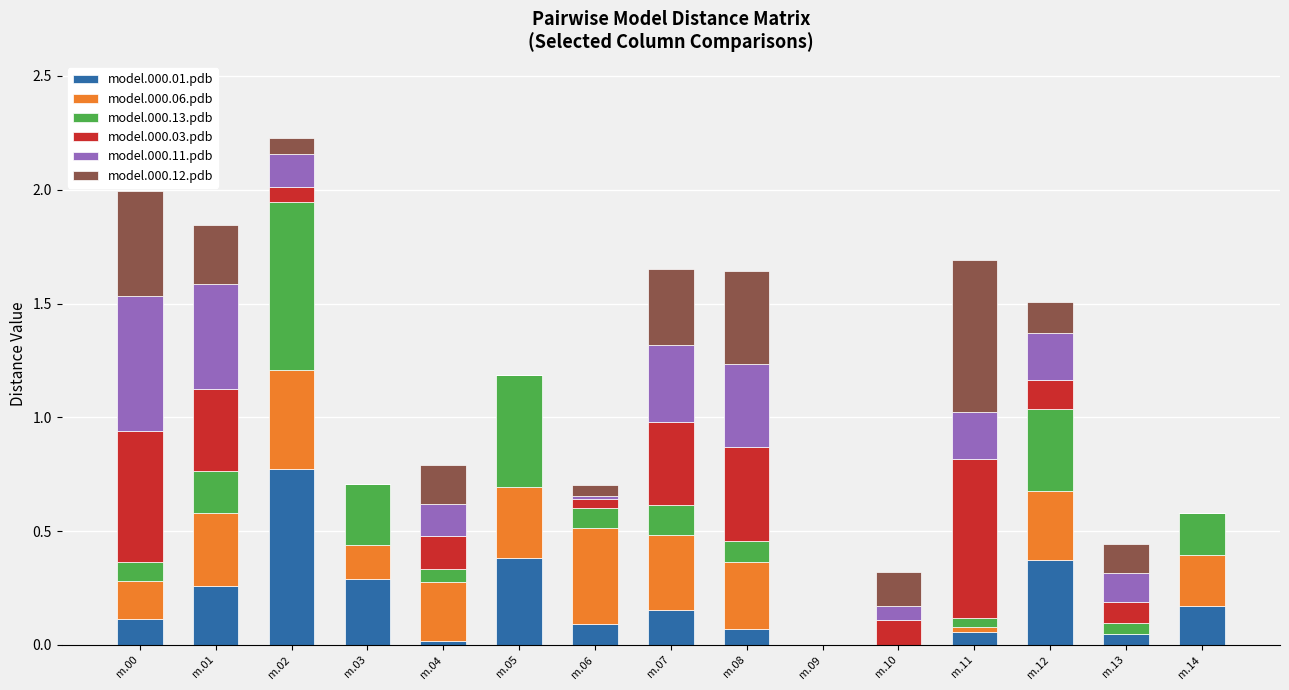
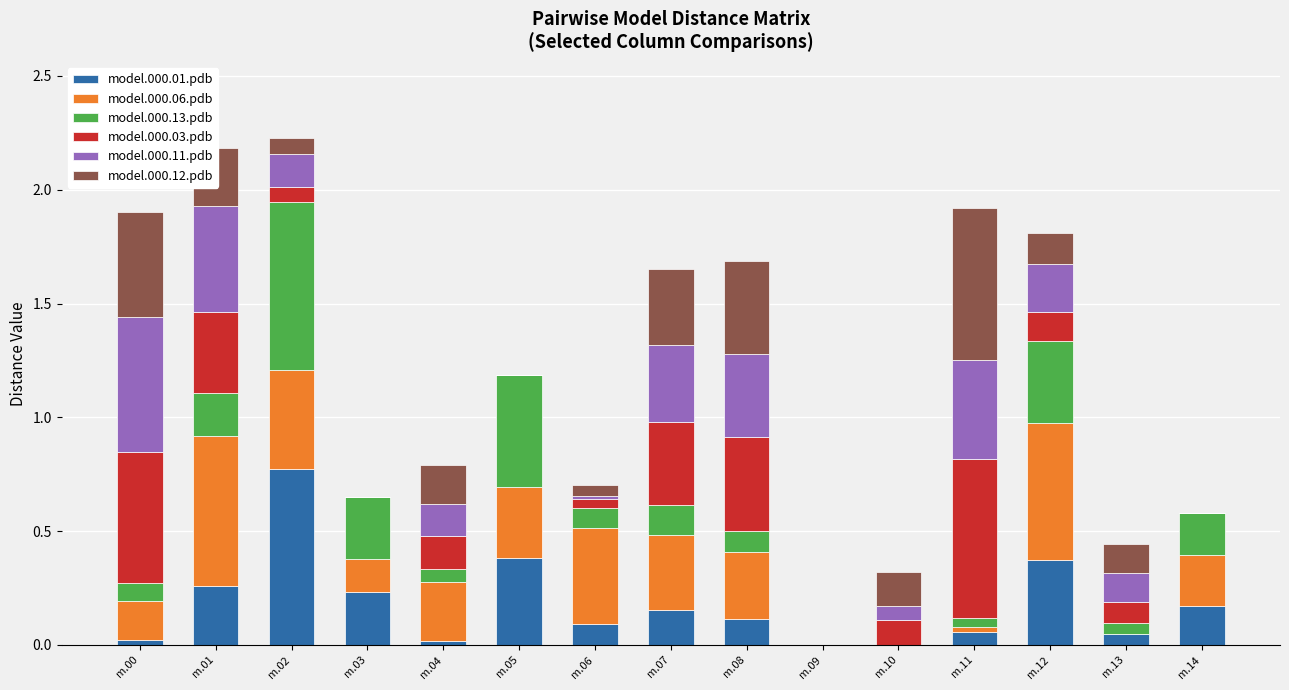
model.000.01.pdb, m.00: 0.11 -> 0.02
model.000.06.pdb, m.01: 0.32 -> 0.66
model.000.01.pdb, m.03: 0.29 -> 0.23
model.000.01.pdb, m.08: 0.07 -> 0.12
model.000.11.pdb, m.11: 0.21 -> 0.43
model.000.06.pdb, m.12: 0.3 -> 0.6
